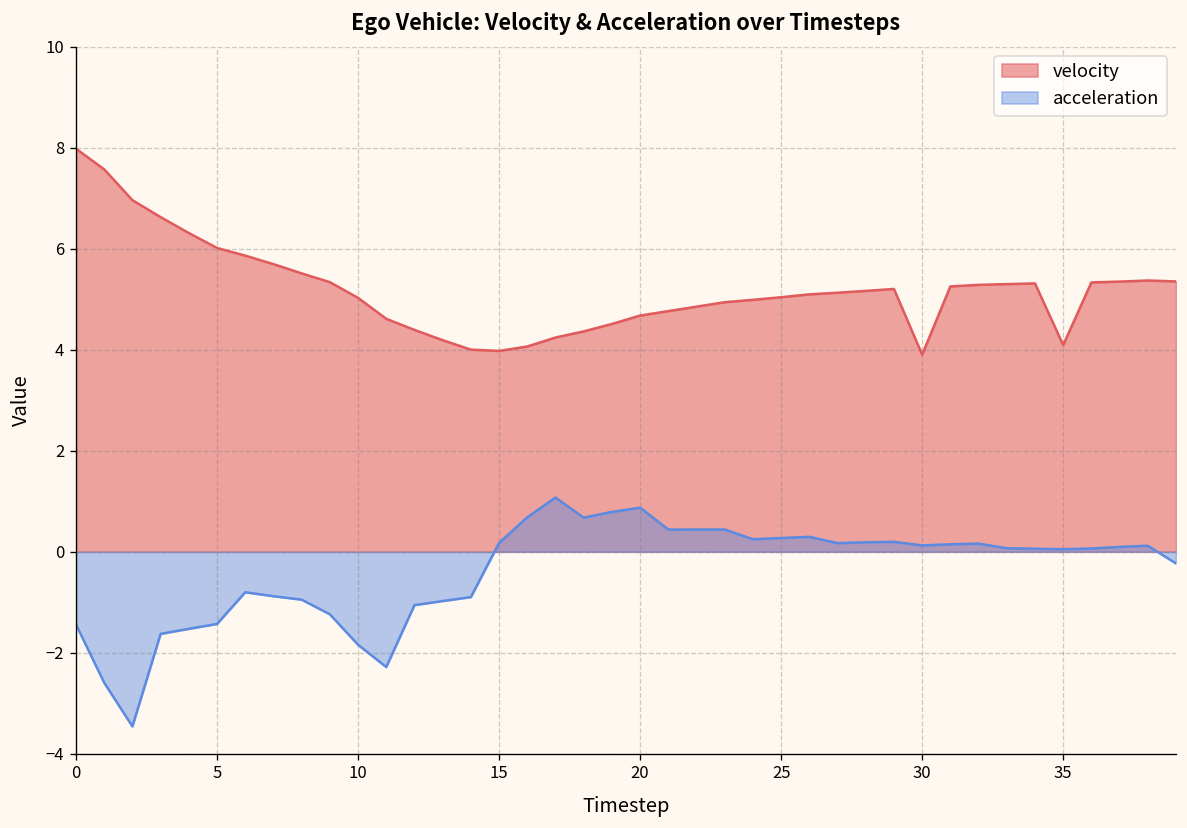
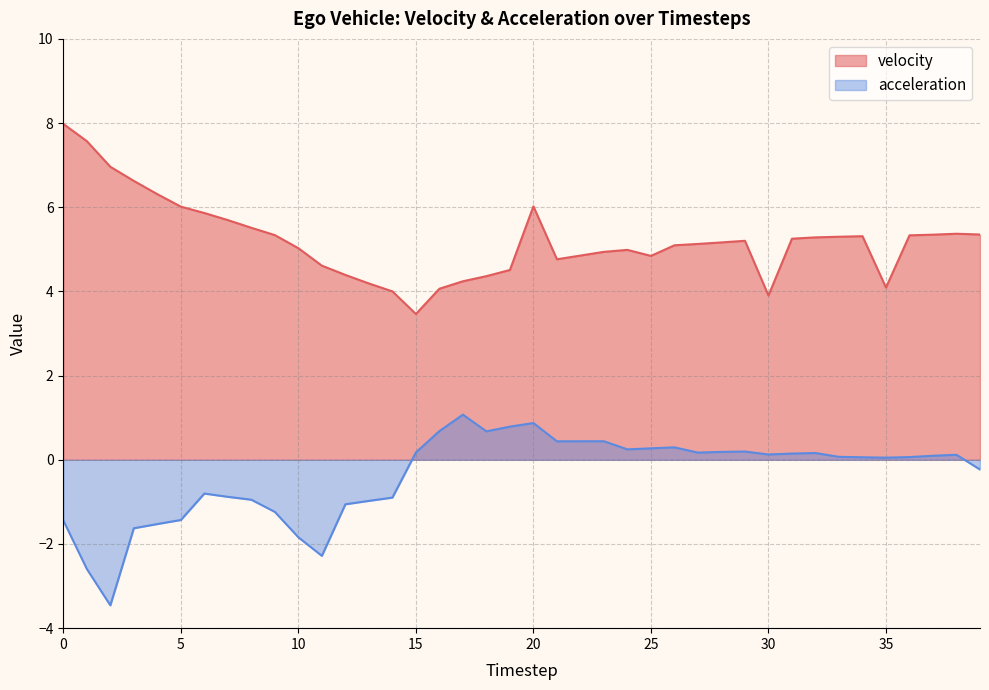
velocity, 15: 4.0 -> 3.5
velocity, 20: 4.7 -> 6.0
velocity, 25: 5.0 -> 4.8
